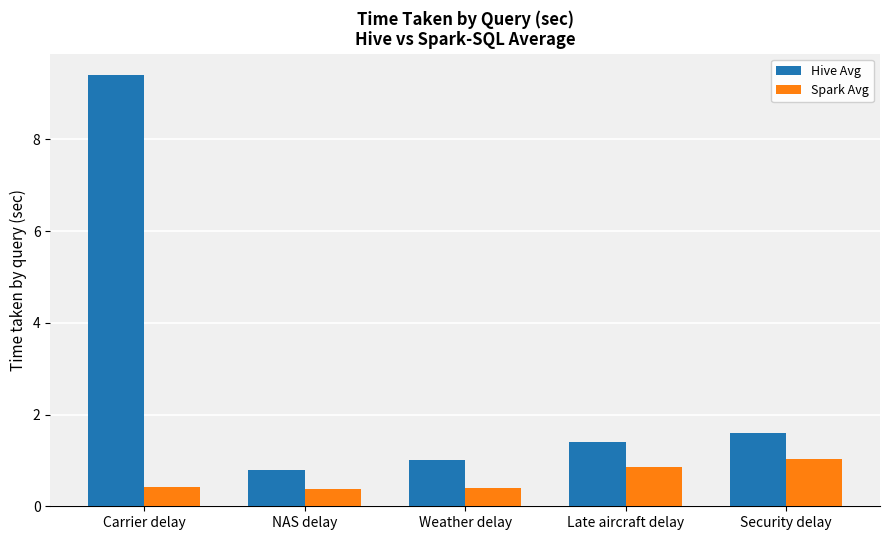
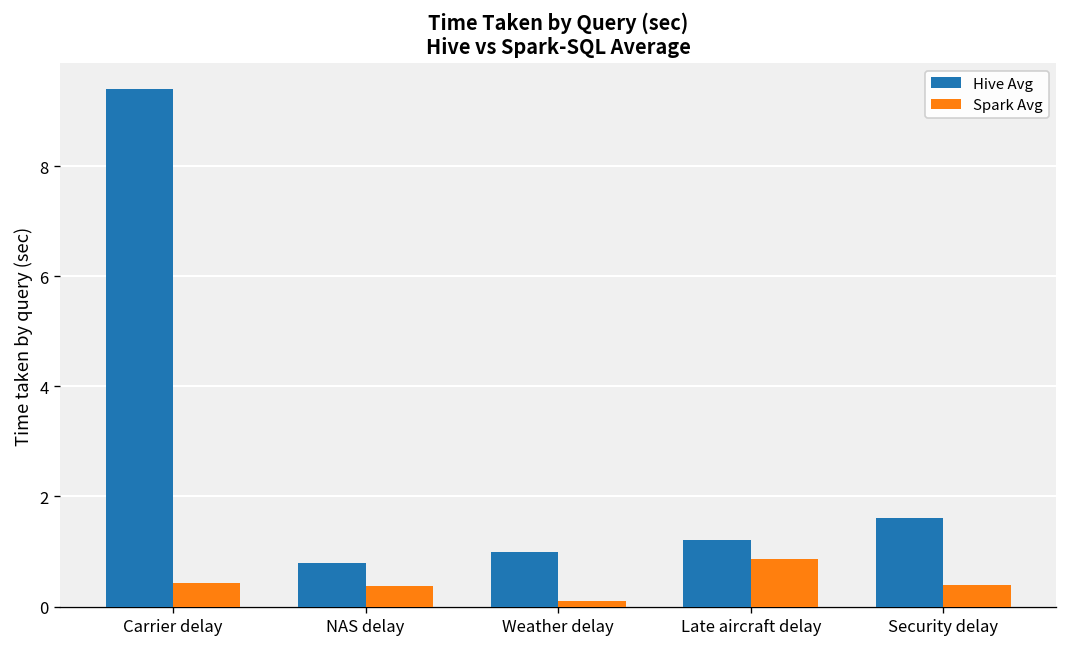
Spark Avg, Weather delay: 0.4 -> 0.1
Hive Avg, Late aircraft delay: 1.4 -> 1.2
Spark Avg, Security delay: 1.0 -> 0.4
